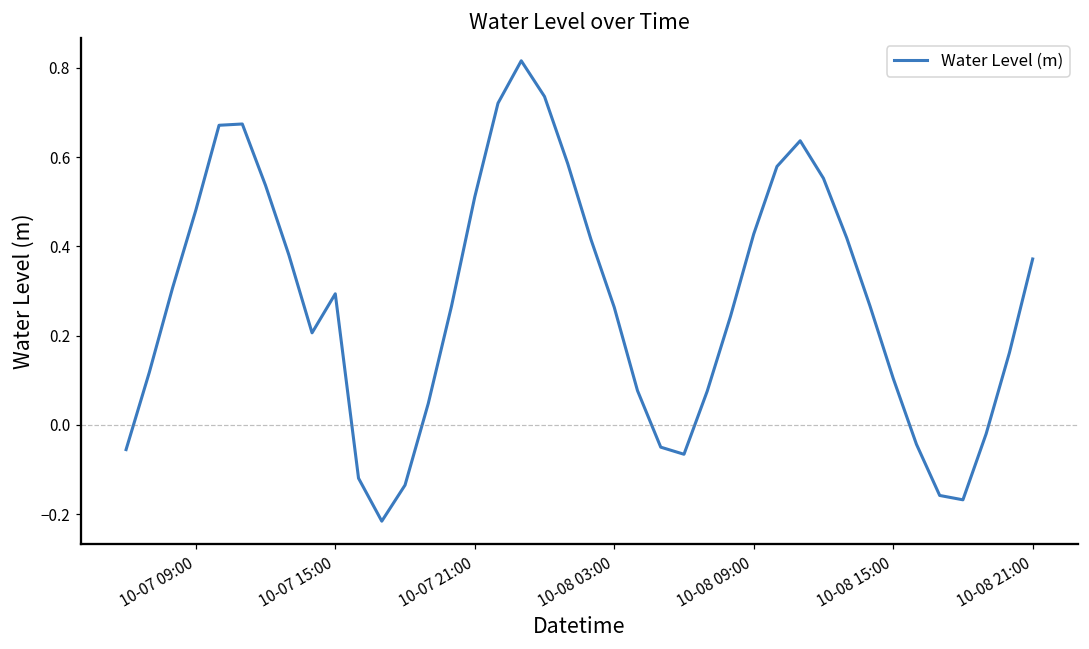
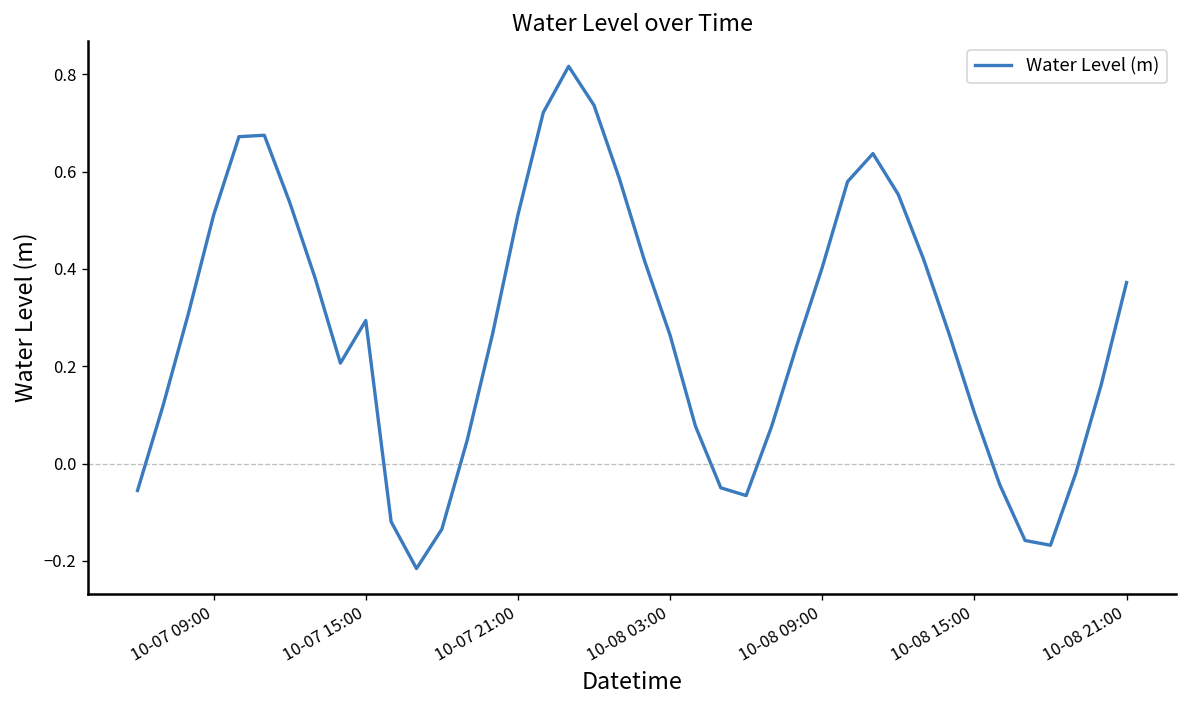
10-07 09:00: 0.48 -> 0.51
10-08 09:00: 0.43 -> 0.40
